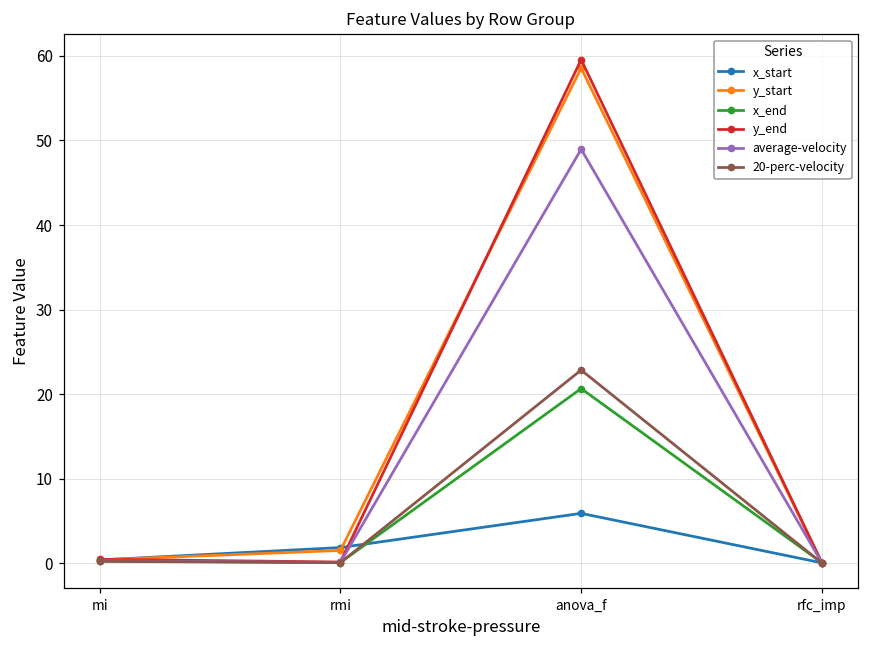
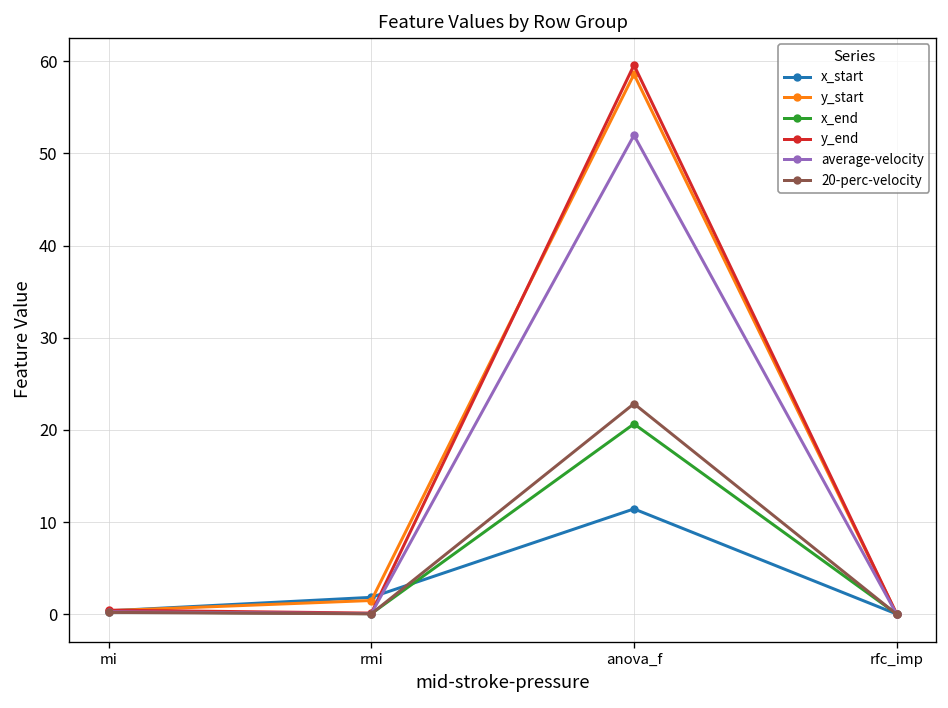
x_start, anova_f: 6 -> 11
average-velocity, anova_f: 49 -> 52
